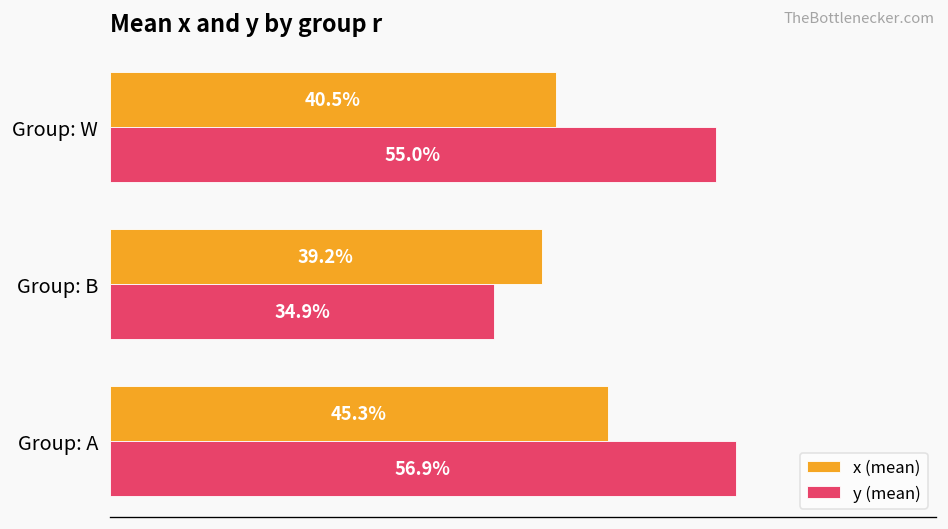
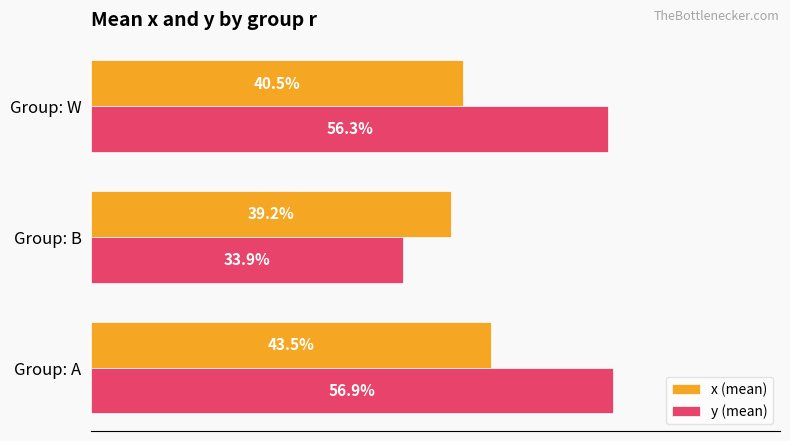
y (mean), Group: W: 55.0% -> 56.3%
y (mean), Group: B: 34.9% -> 33.9%
x (mean), Group: A: 45.3% -> 43.5%
